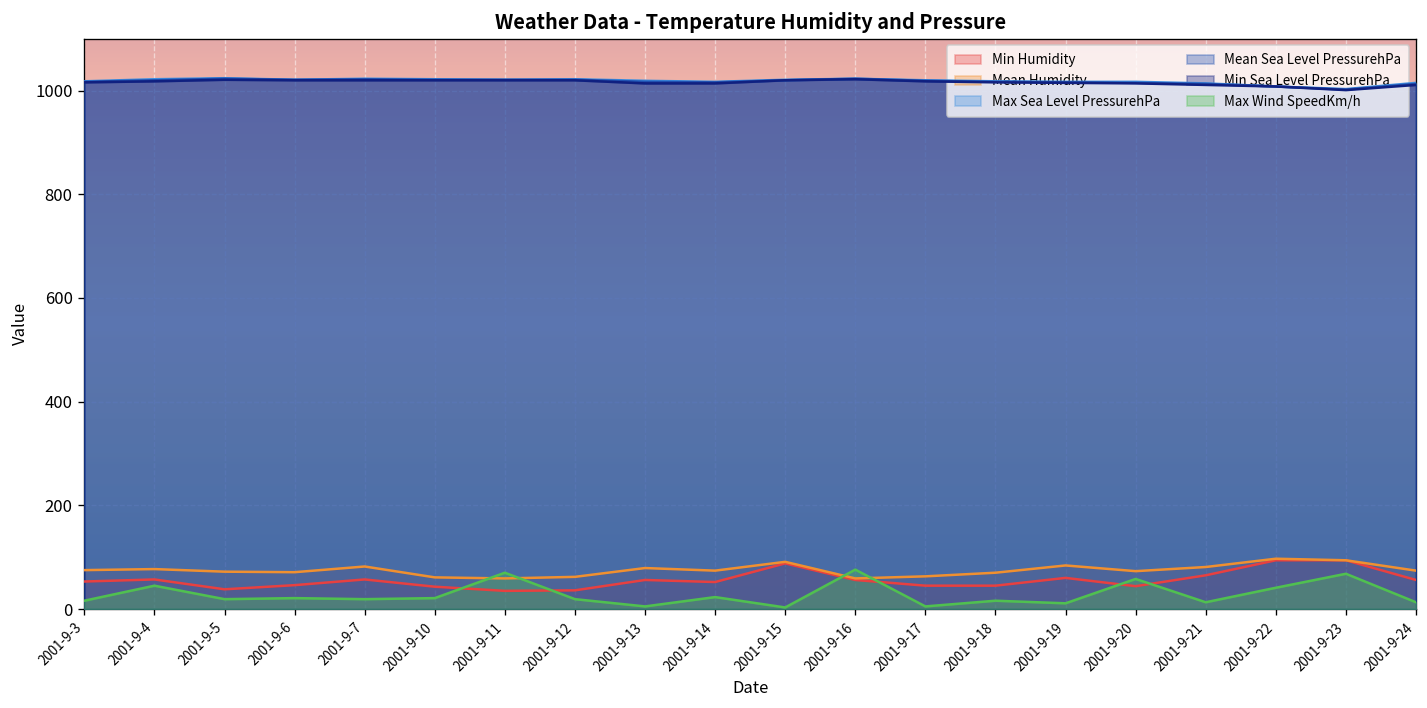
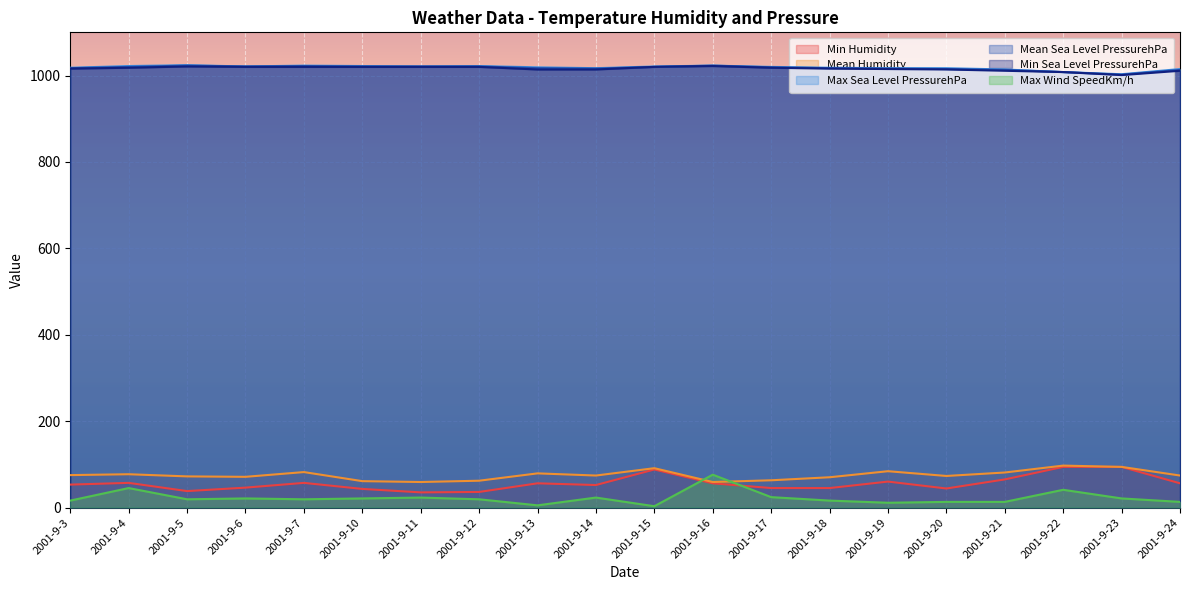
Max Wind SpeedKm/h, 2001-9-11: 70 -> 20
Max Wind SpeedKm/h, 2001-9-17: 10 -> 20
Max Wind SpeedKm/h, 2001-9-20: 60 -> 10
Max Wind SpeedKm/h, 2001-9-23: 70 -> 20
